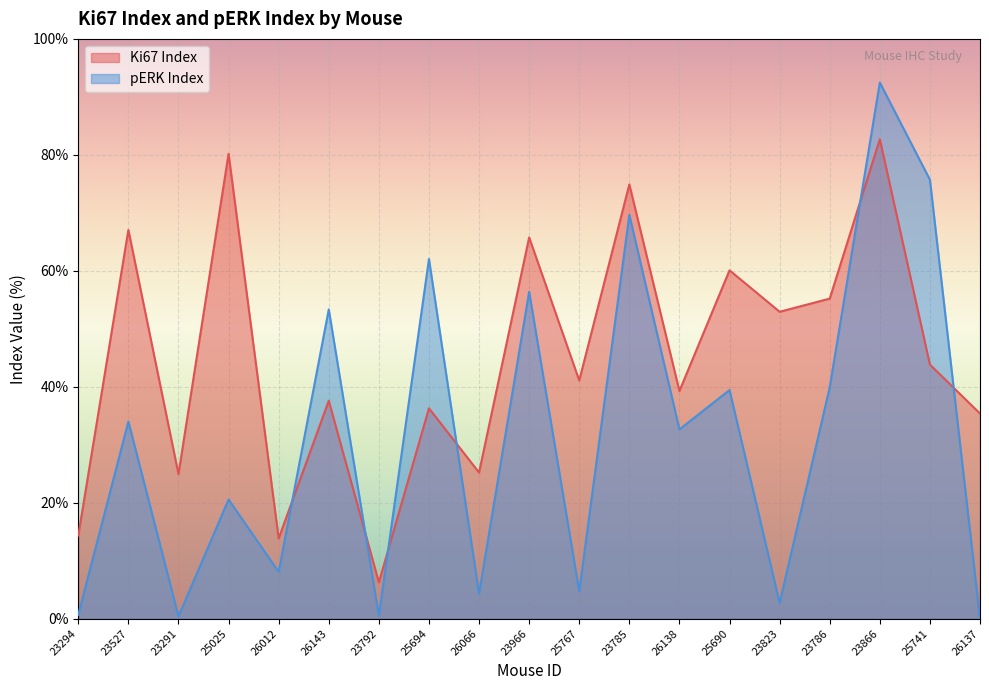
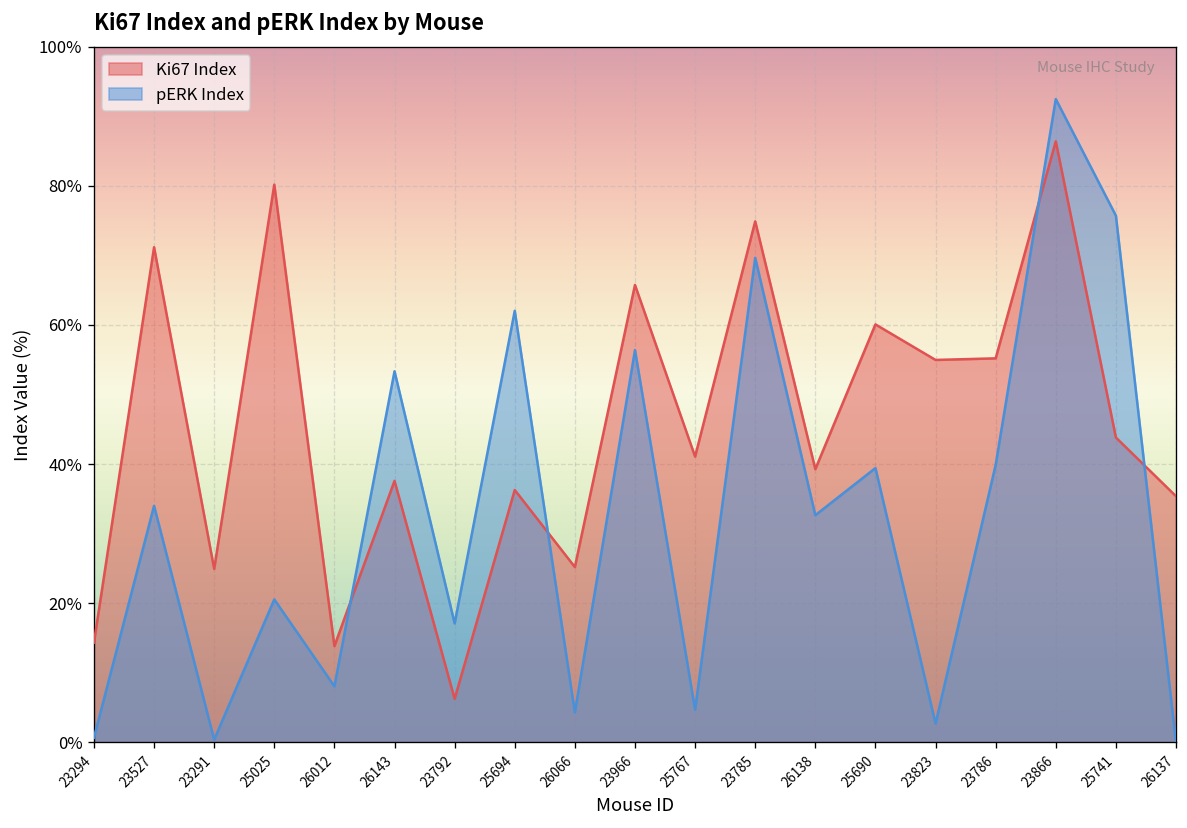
Ki67 Index, 23527: 67% -> 71%
pERK Index, 23792: 1% -> 17%
Ki67 Index, 23823: 53% -> 55%
Ki67 Index, 23866: 83% -> 86%
